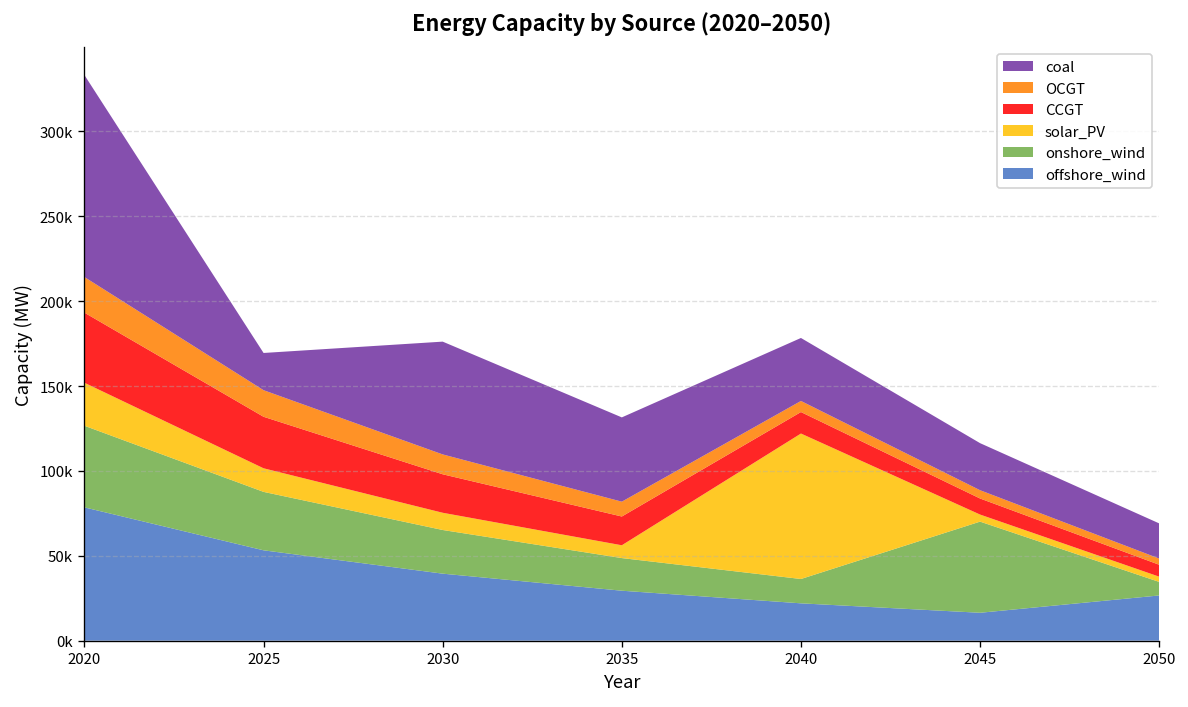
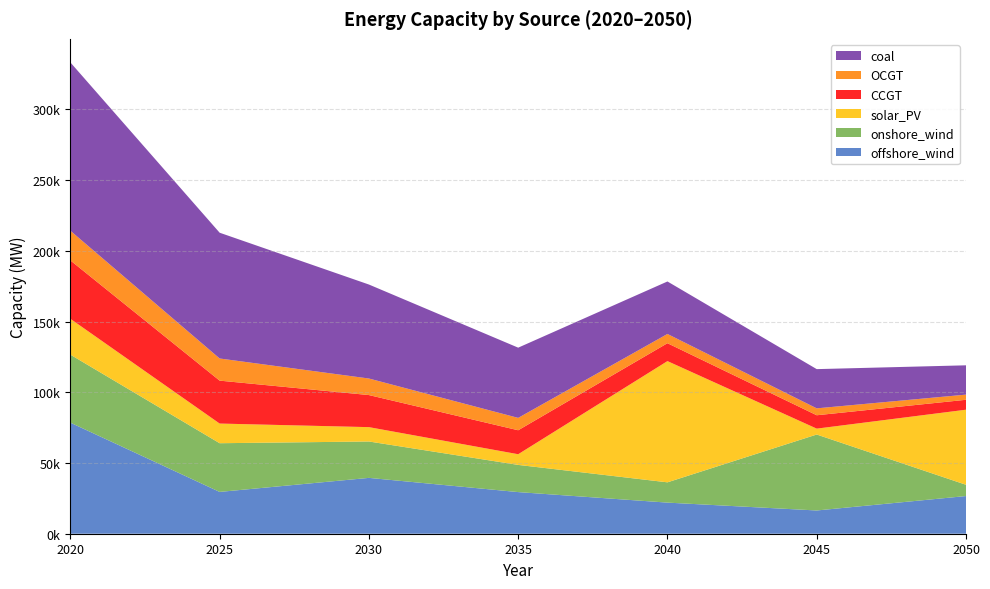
offshore_wind, 2025: 53000 -> 30000
coal, 2025: 22000 -> 89000
solar_PV, 2050: 3000 -> 53000
